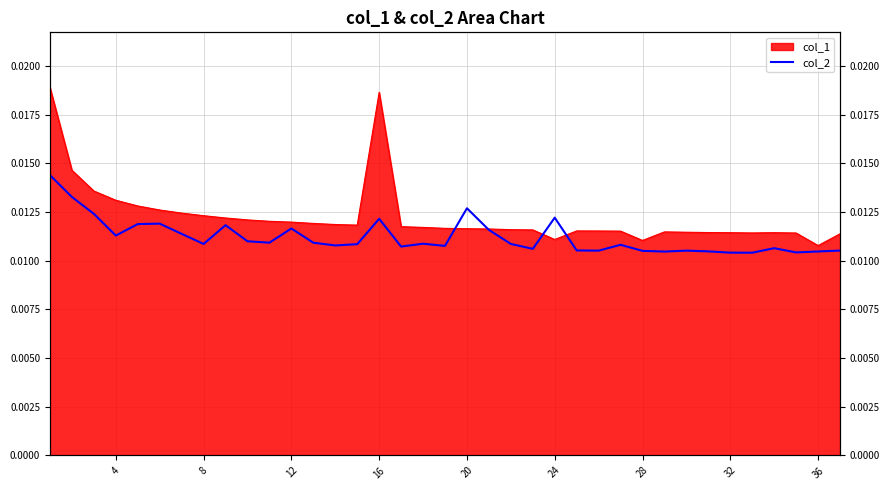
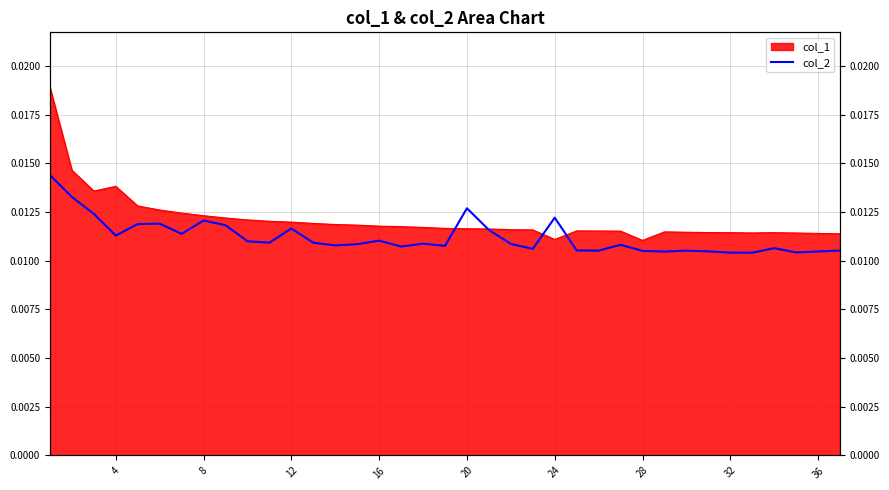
col_1, 4: 0.0131 -> 0.0138
col_2, 8: 0.0109 -> 0.0121
col_1, 16: 0.0186 -> 0.0118
col_2, 16: 0.0121 -> 0.0110
col_1, 36: 0.0108 -> 0.0114
